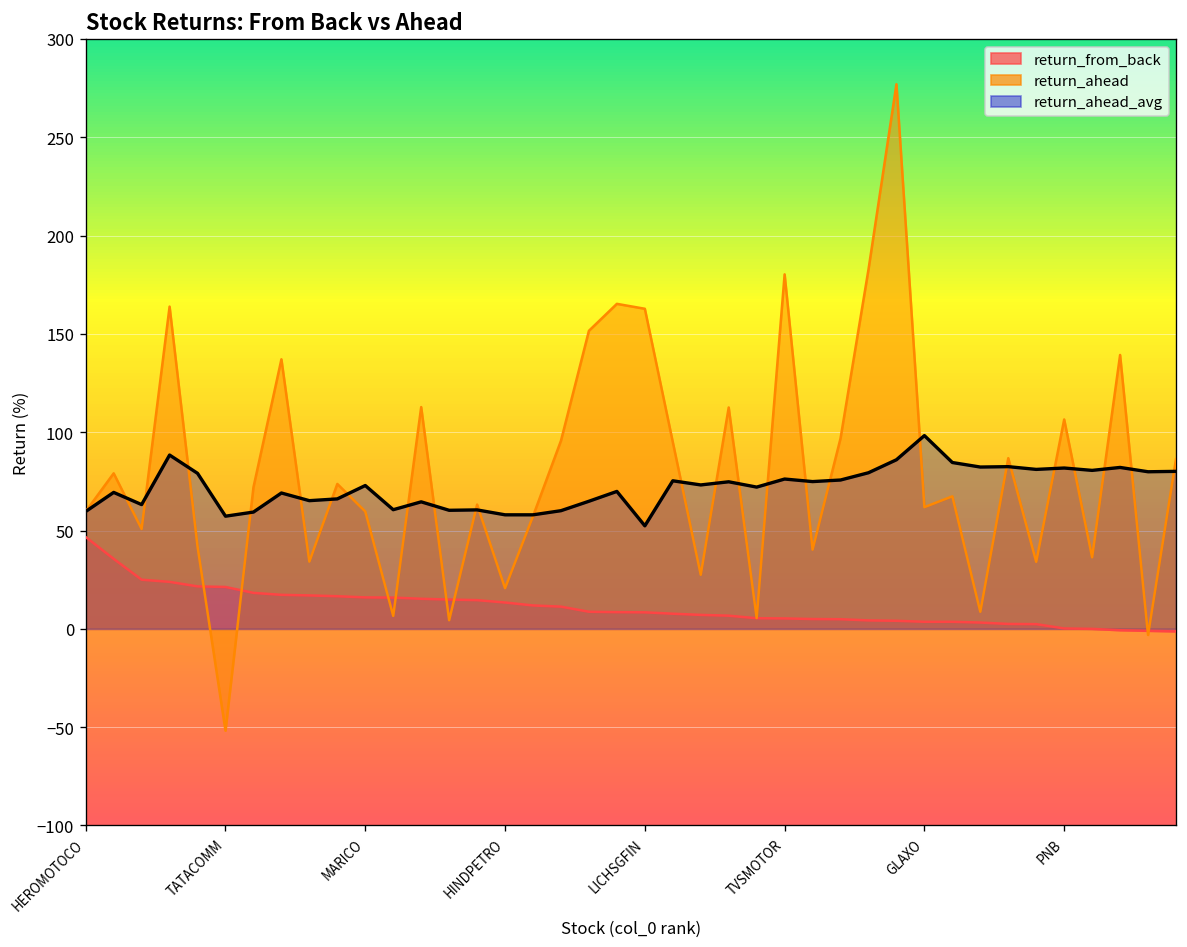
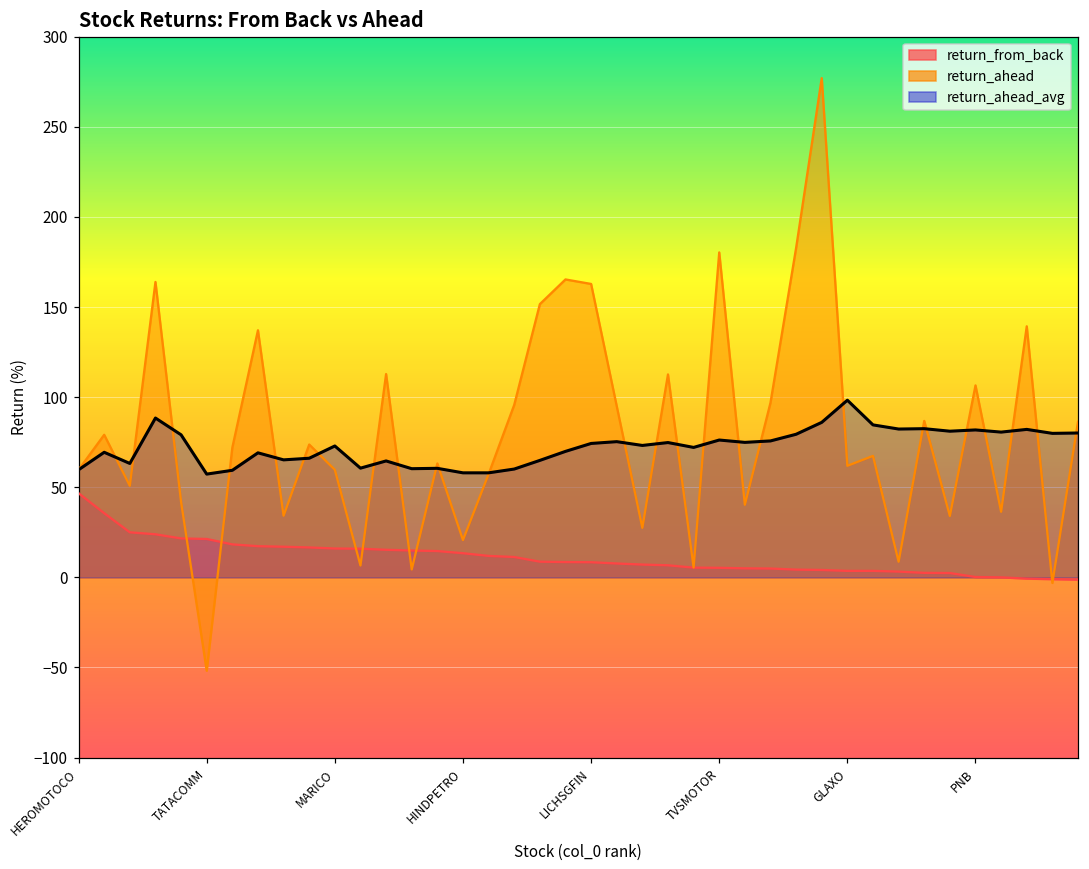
return_ahead_avg, LICHSGFIN: 52 -> 74
